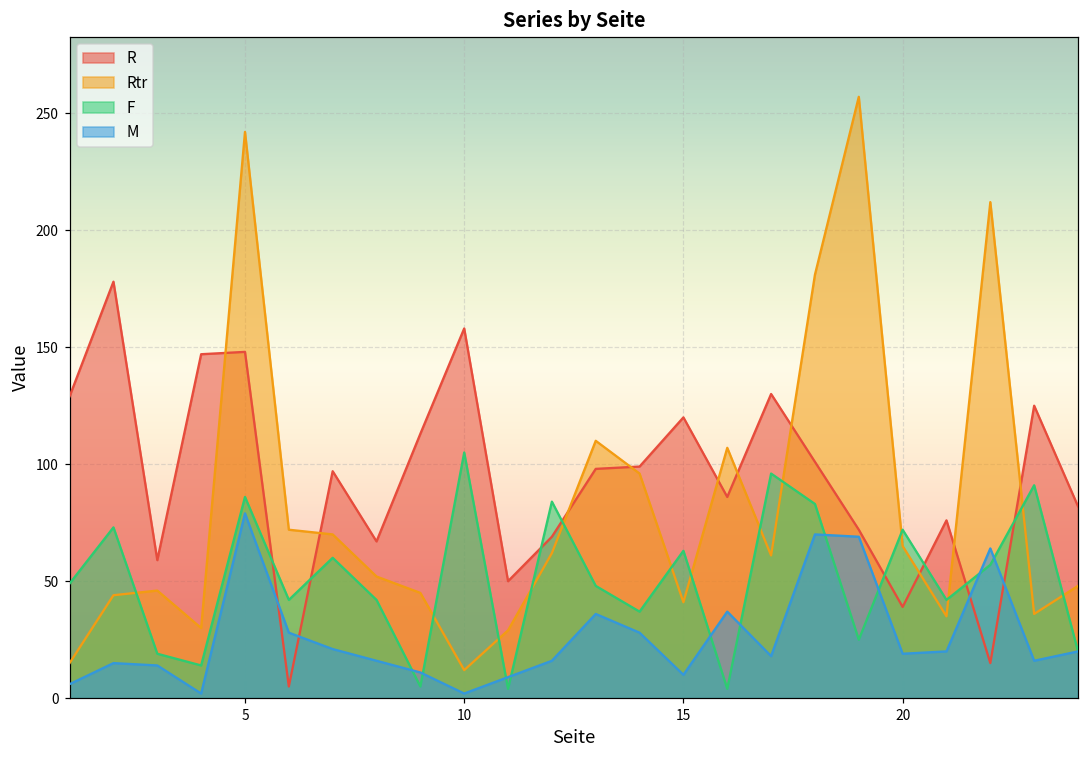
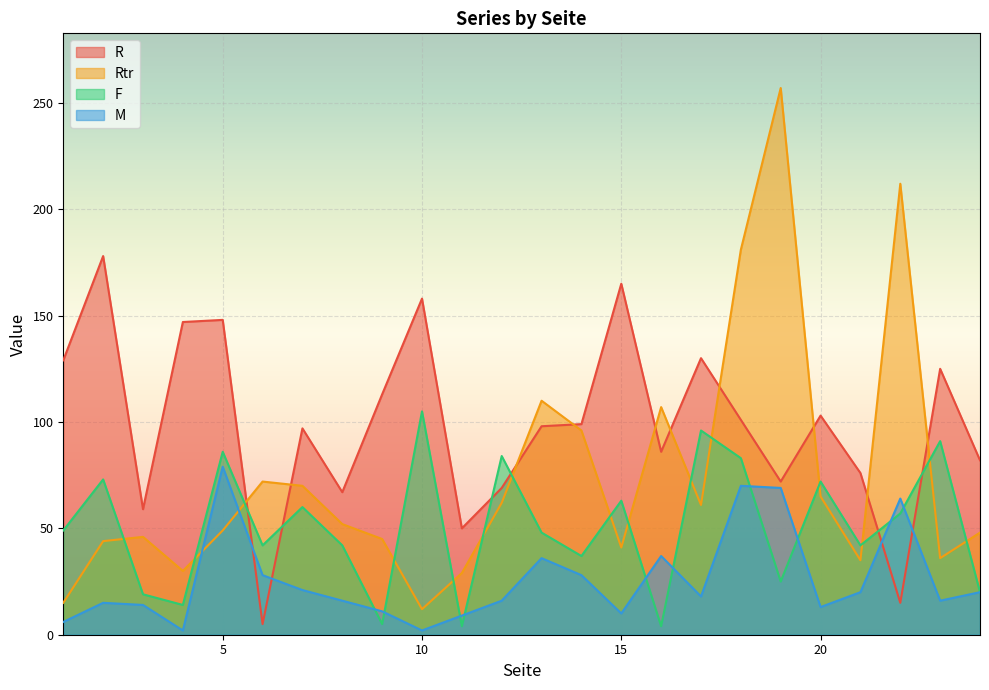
Rtr, 5: 242 -> 49
R, 15: 120 -> 165
R, 20: 39 -> 103
M, 20: 19 -> 13
